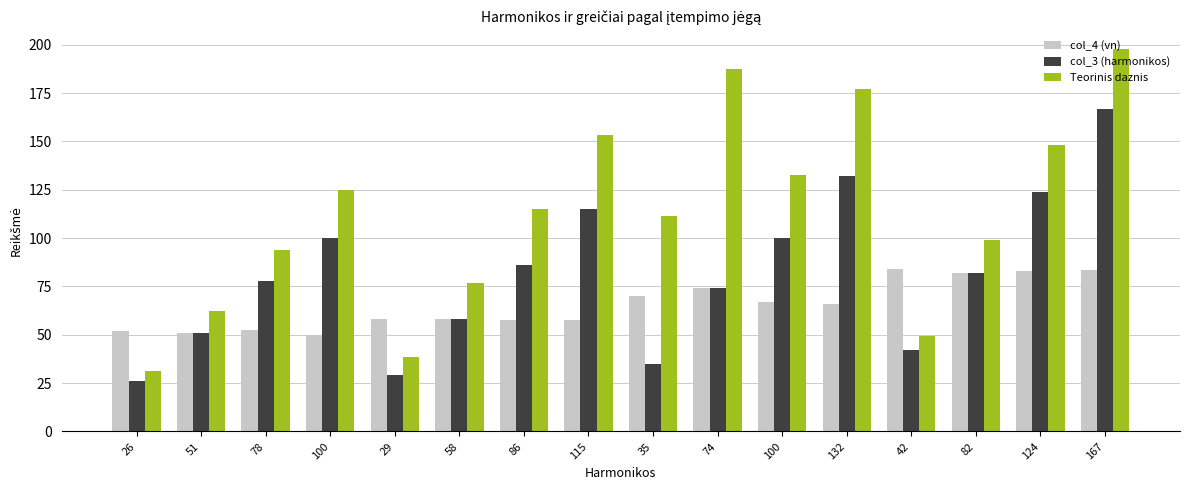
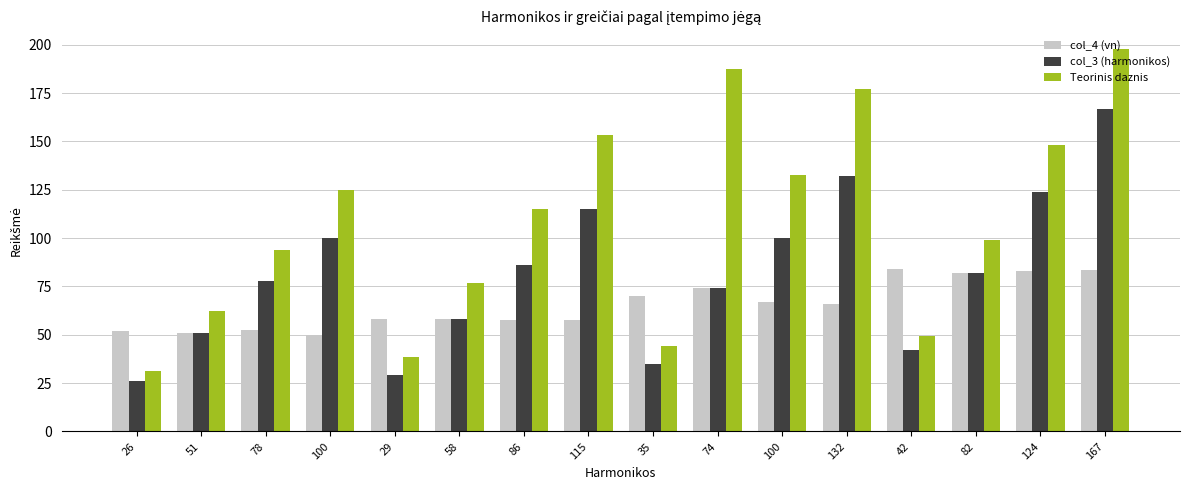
Teorinis daznis, 35: 112 -> 44
